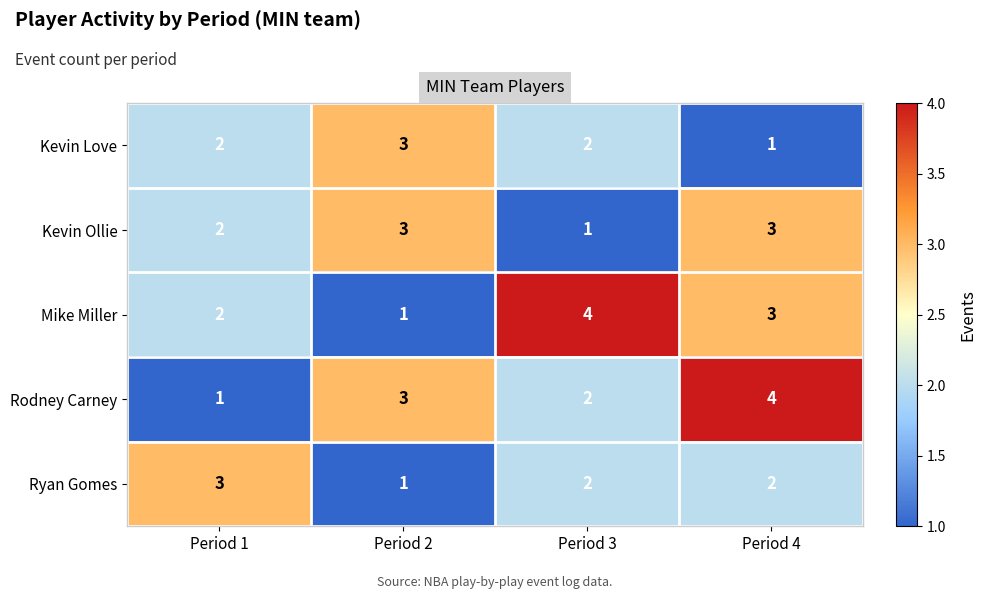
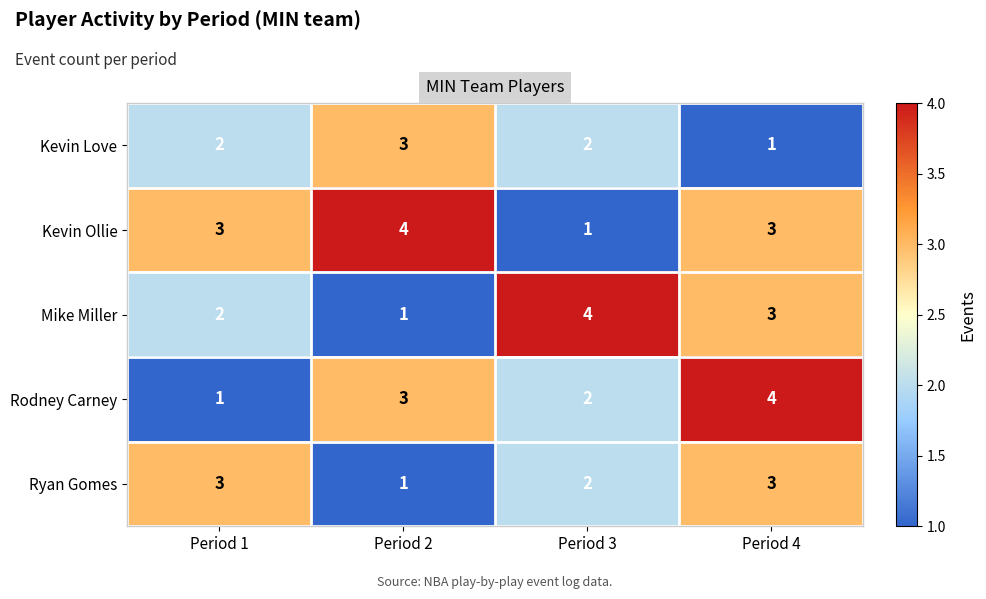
Kevin Ollie, Period 1: 2 -> 3
Kevin Ollie, Period 2: 3 -> 4
Ryan Gomes, Period 4: 2 -> 3
